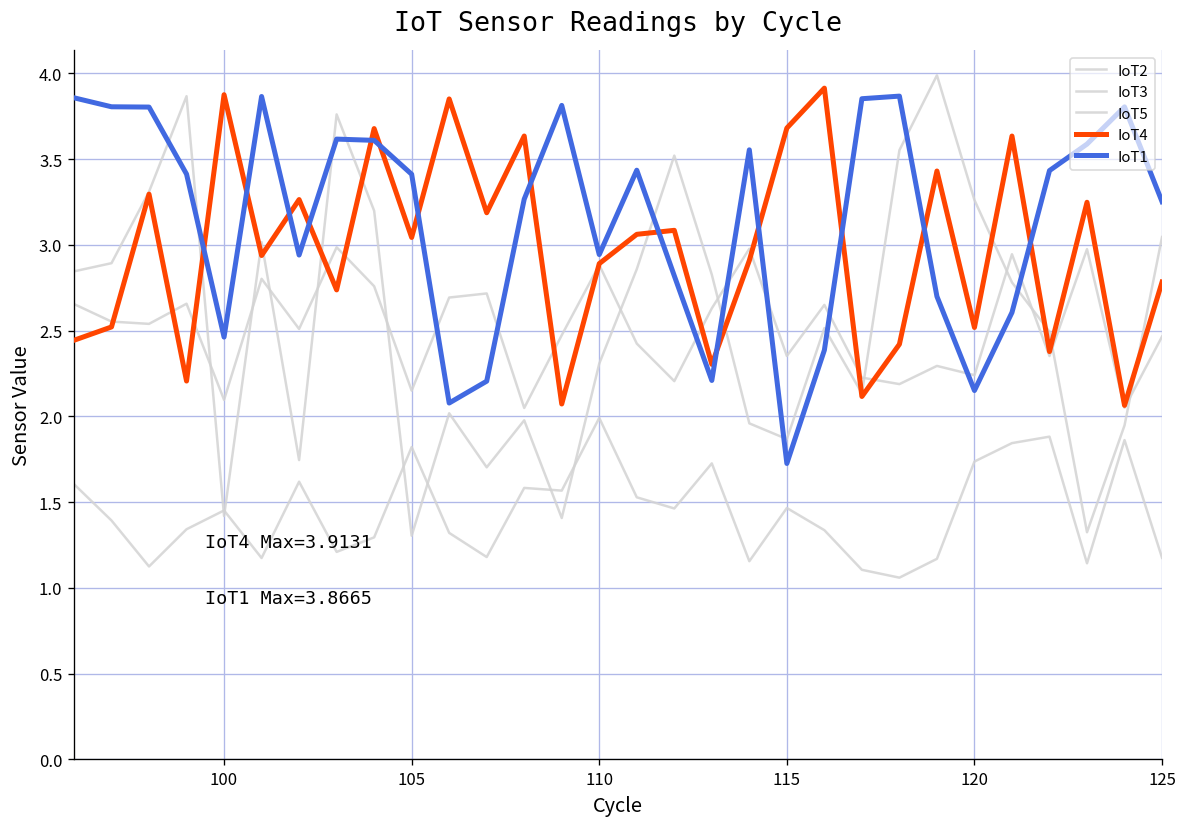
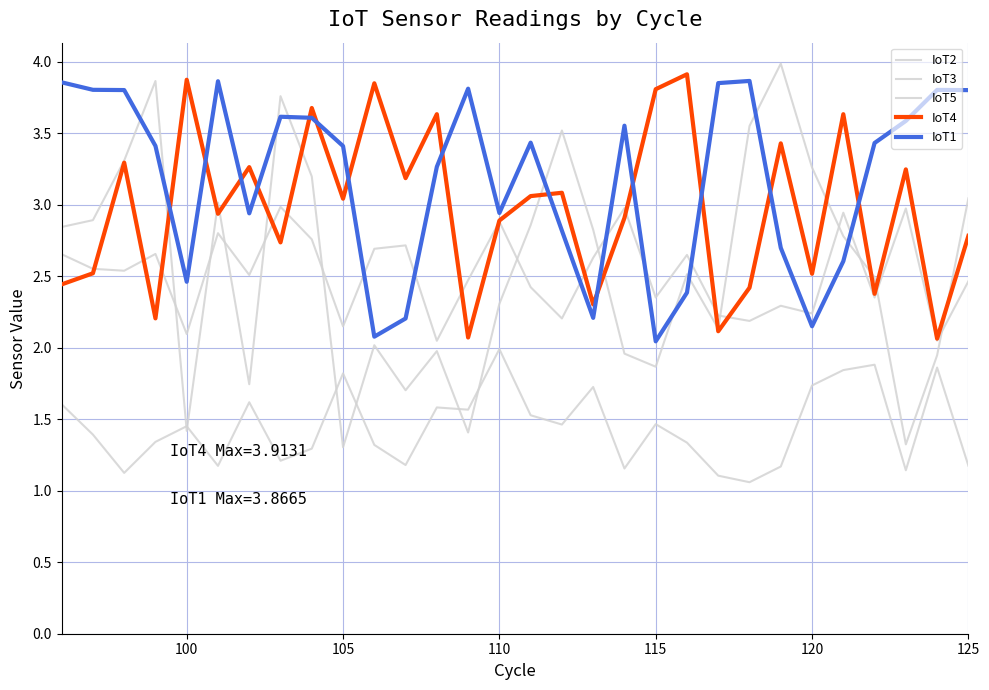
IoT4, 115: 3.68 -> 3.81
IoT1, 115: 1.73 -> 2.05
IoT1, 125: 3.25 -> 3.80
